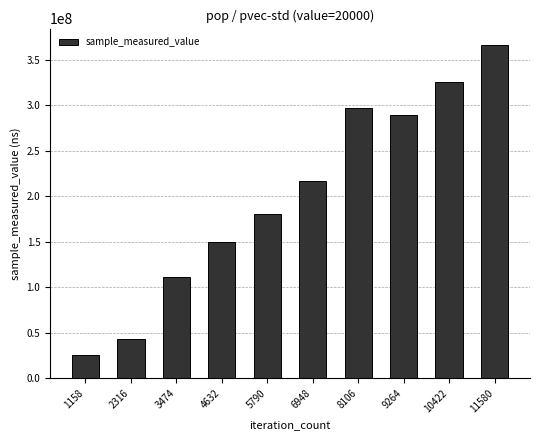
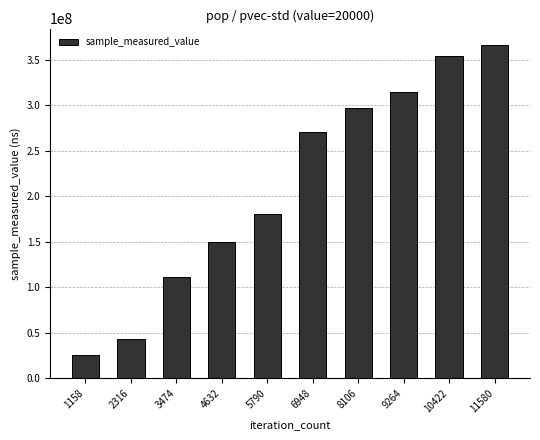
6948: 220000000 -> 270000000
9264: 290000000 -> 310000000
10422: 330000000 -> 350000000
